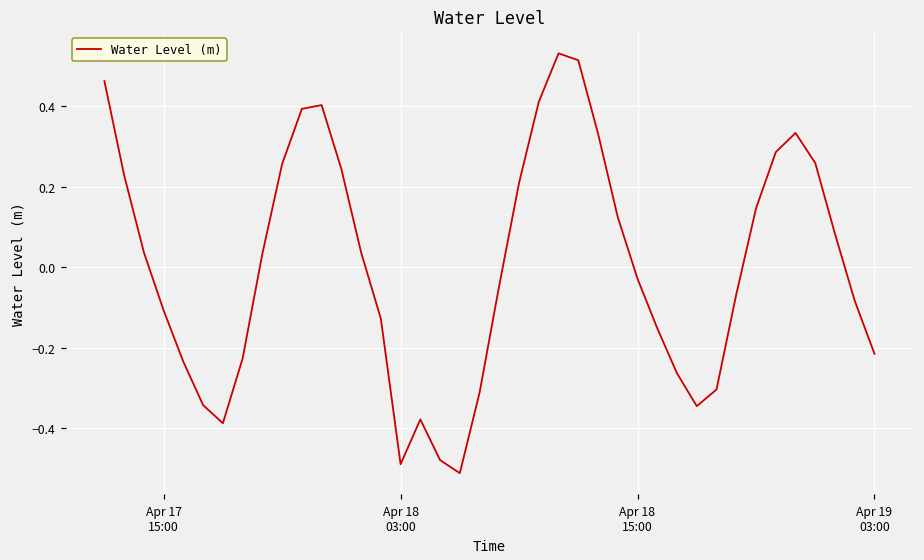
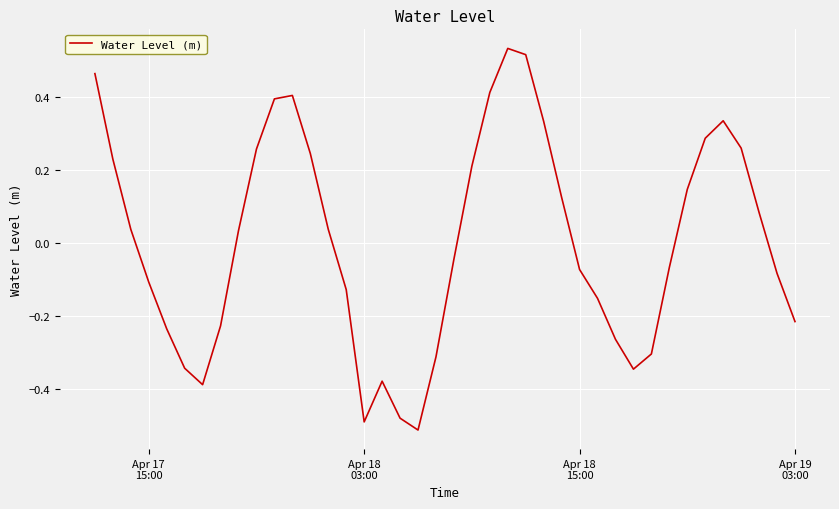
Apr 18 15:00: -0.03 -> -0.07
